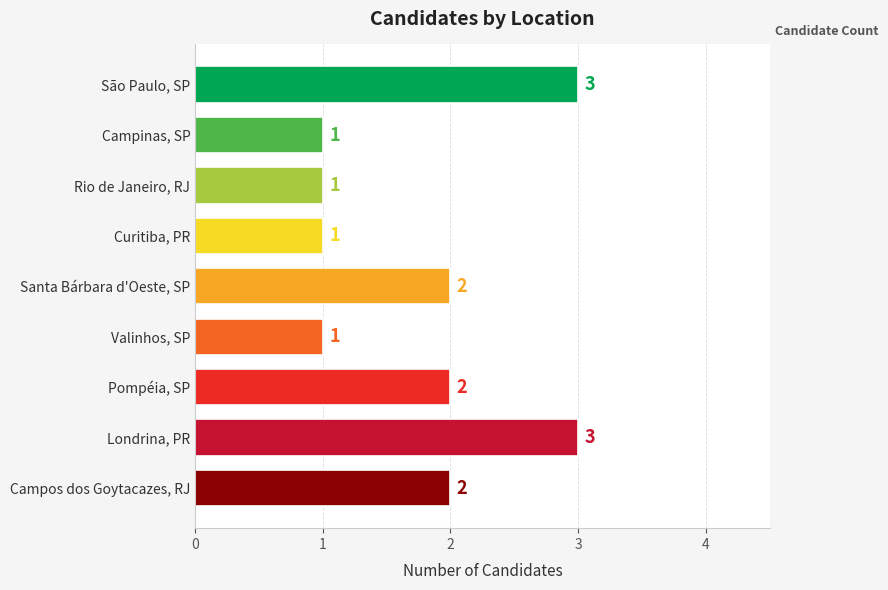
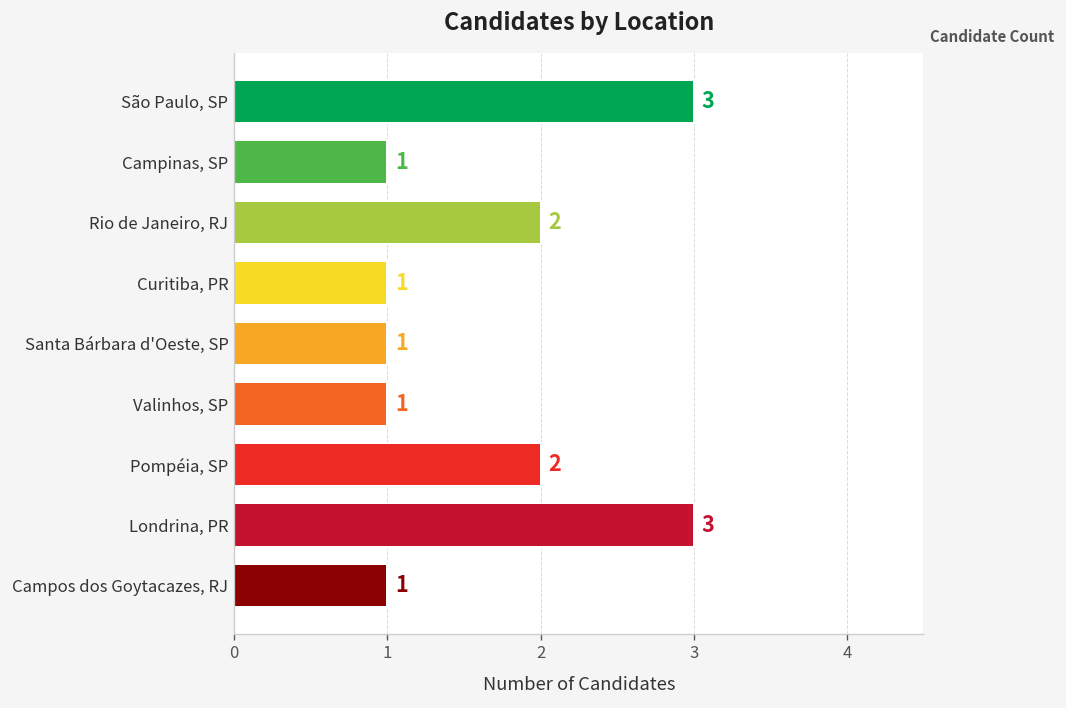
Rio de Janeiro, RJ: 1 -> 2
Santa Bárbara d'Oeste, SP: 2 -> 1
Campos dos Goytacazes, RJ: 2 -> 1
